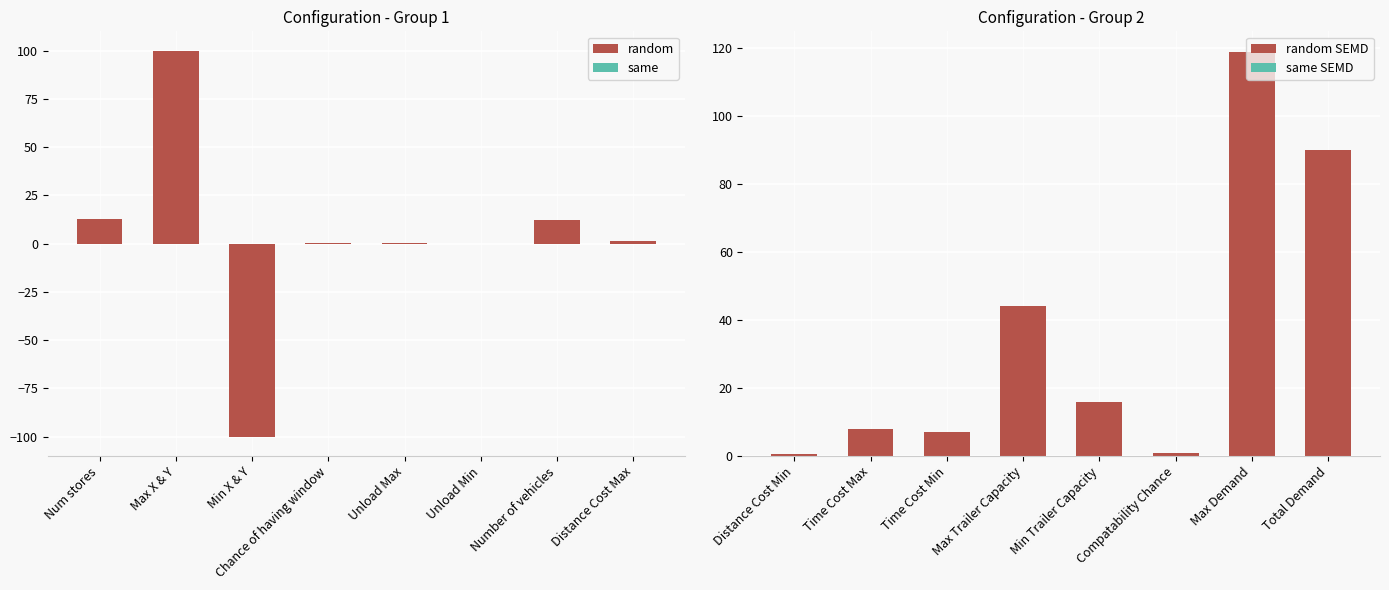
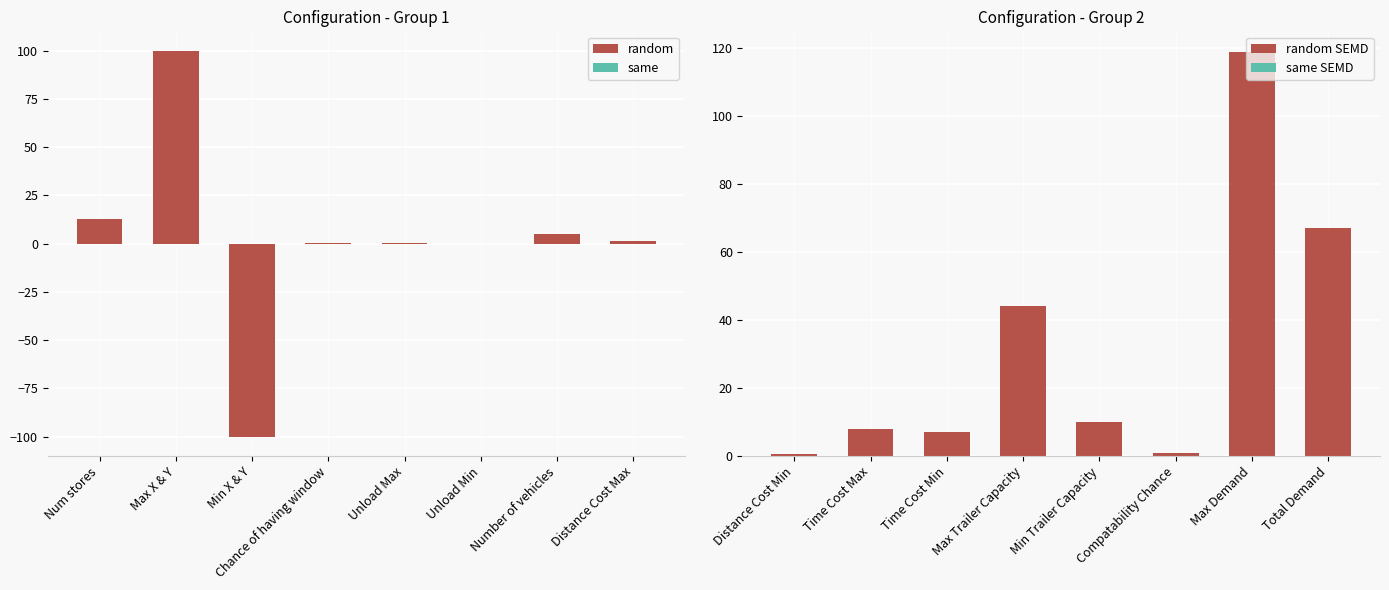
Configuration - Group 1, random, Number of vehicles: 12 -> 5
Configuration - Group 2, random SEMD, Min Trailer Capacity: 16 -> 10
Configuration - Group 2, random SEMD, Total Demand: 90 -> 67
